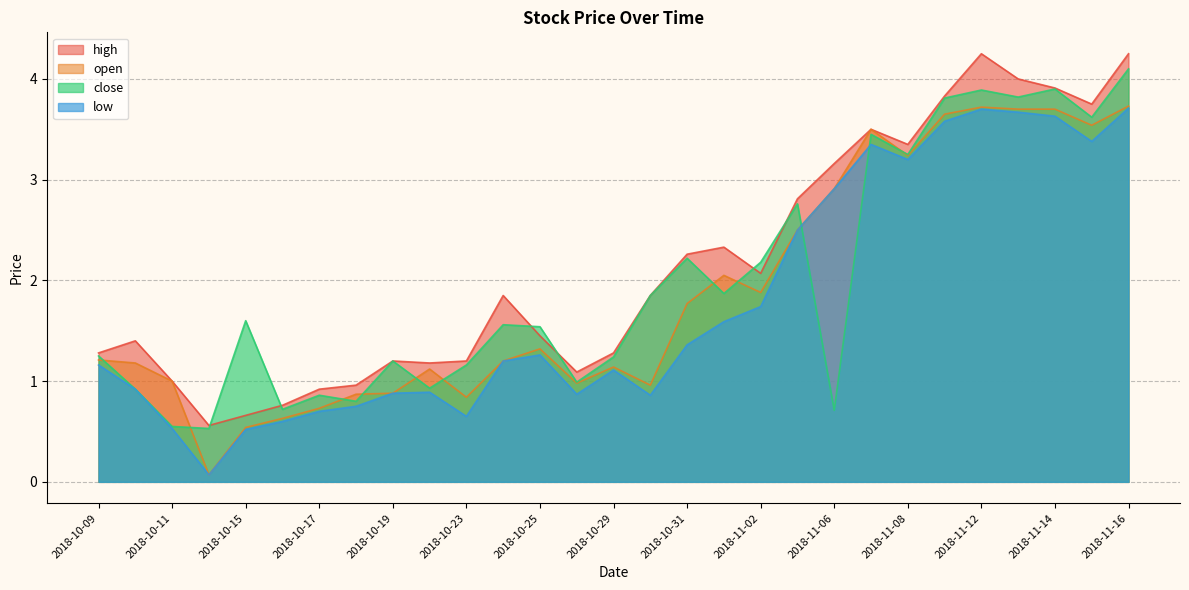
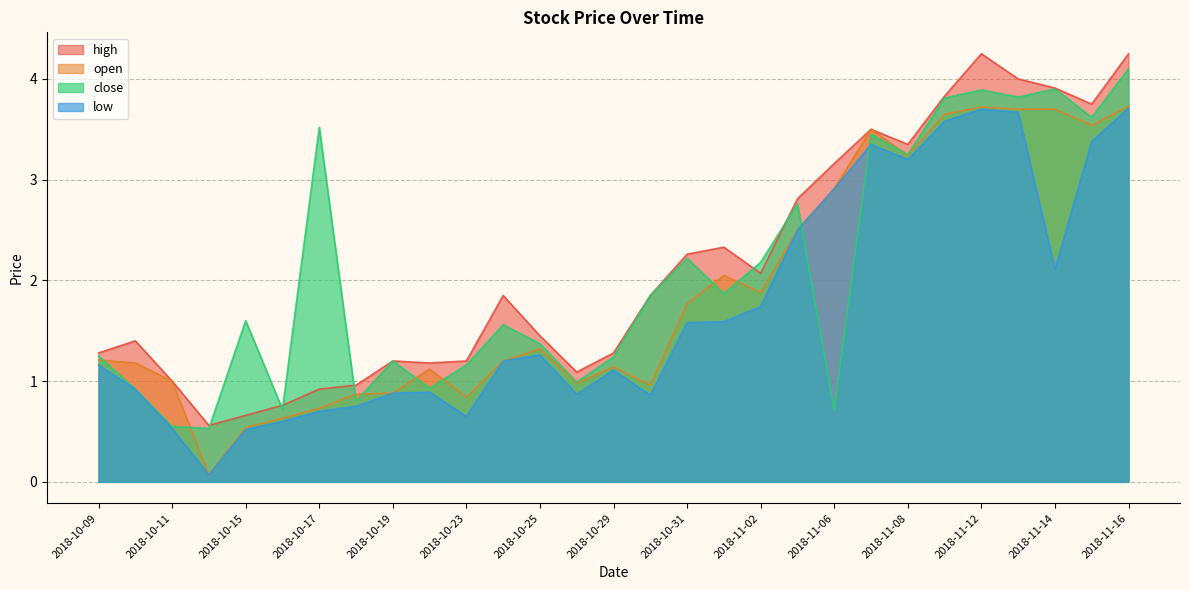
close, 2018-10-17: 0.86 -> 3.52
close, 2018-10-25: 1.54 -> 1.37
low, 2018-10-31: 1.36 -> 1.58
low, 2018-11-14: 3.63 -> 2.11
